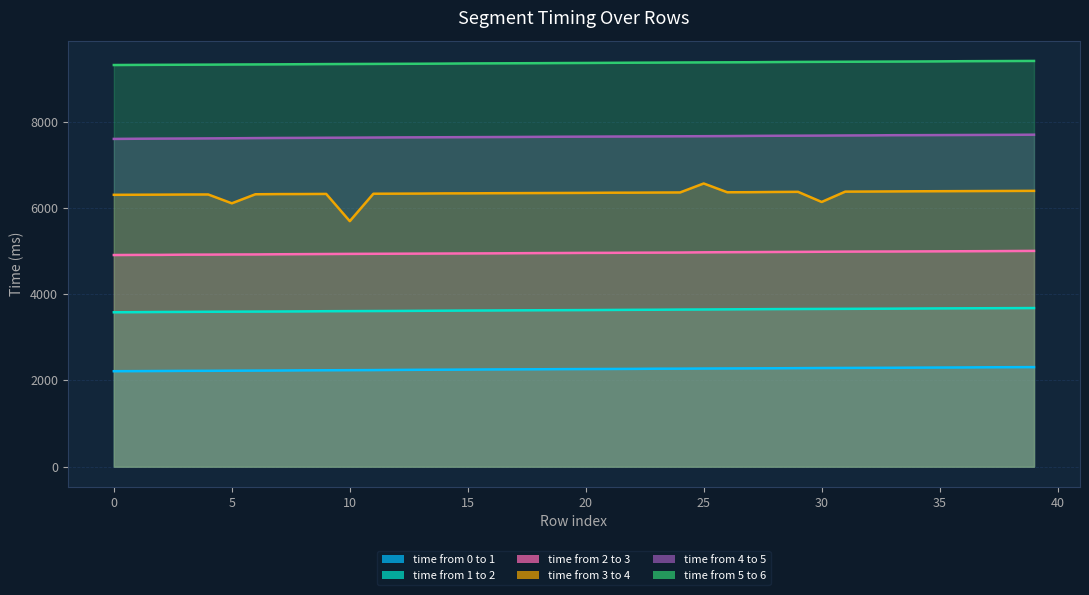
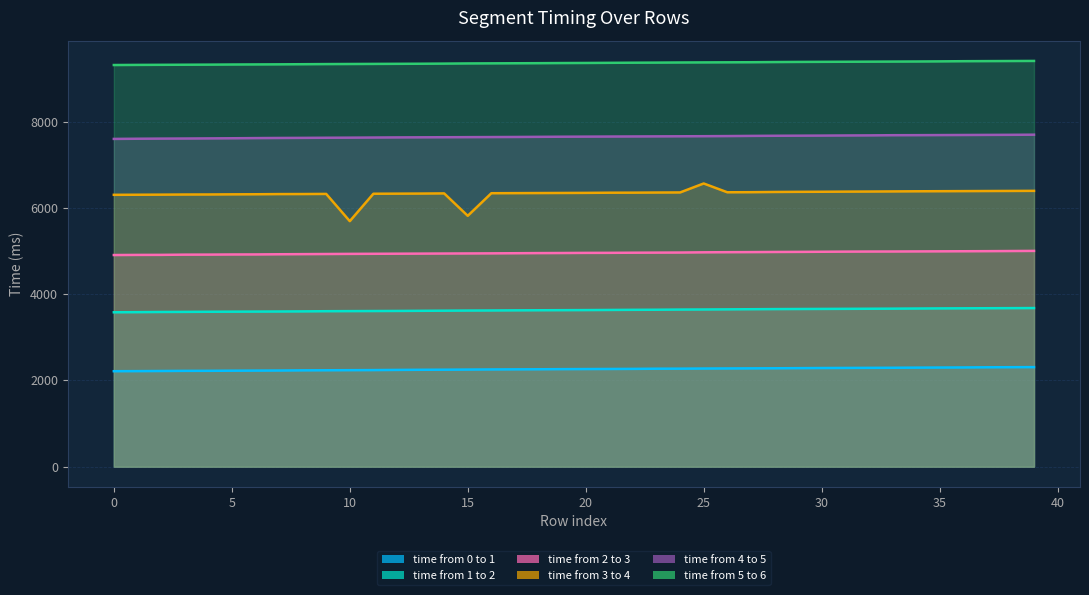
time from 3 to 4, 5: 6100 -> 6300
time from 3 to 4, 15: 6300 -> 5800
time from 3 to 4, 30: 6100 -> 6400
